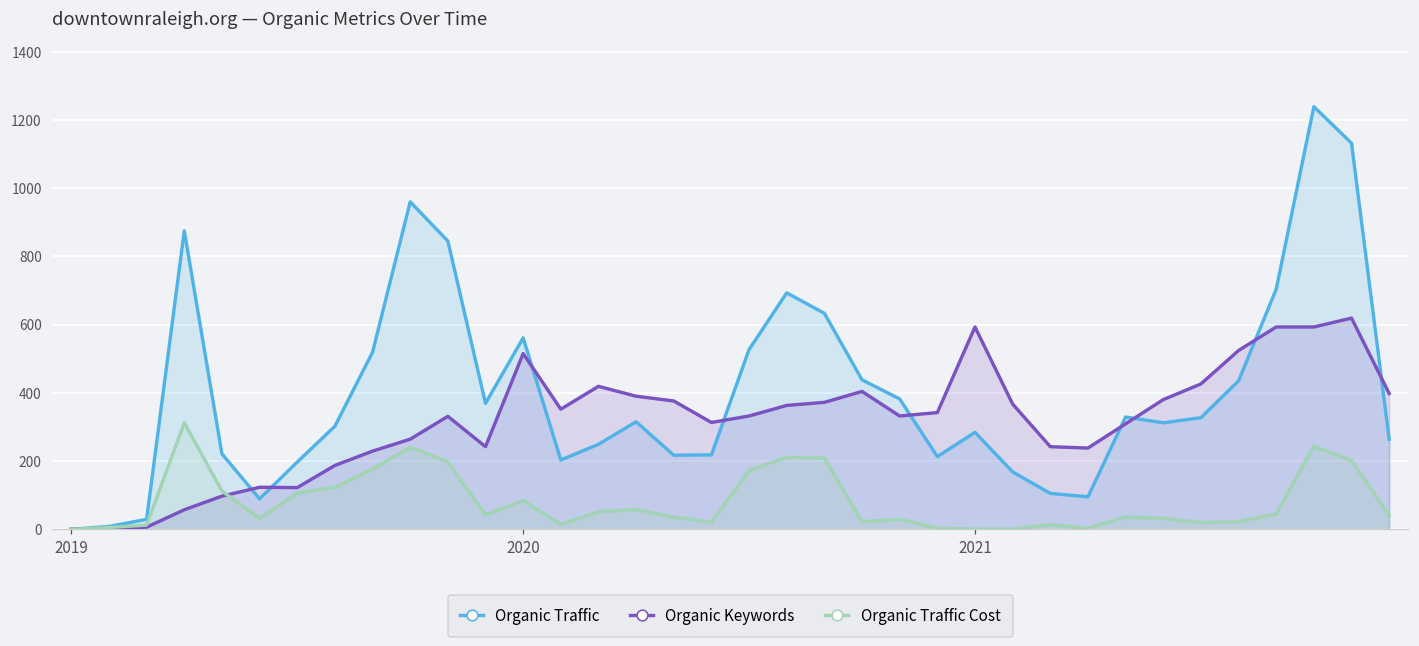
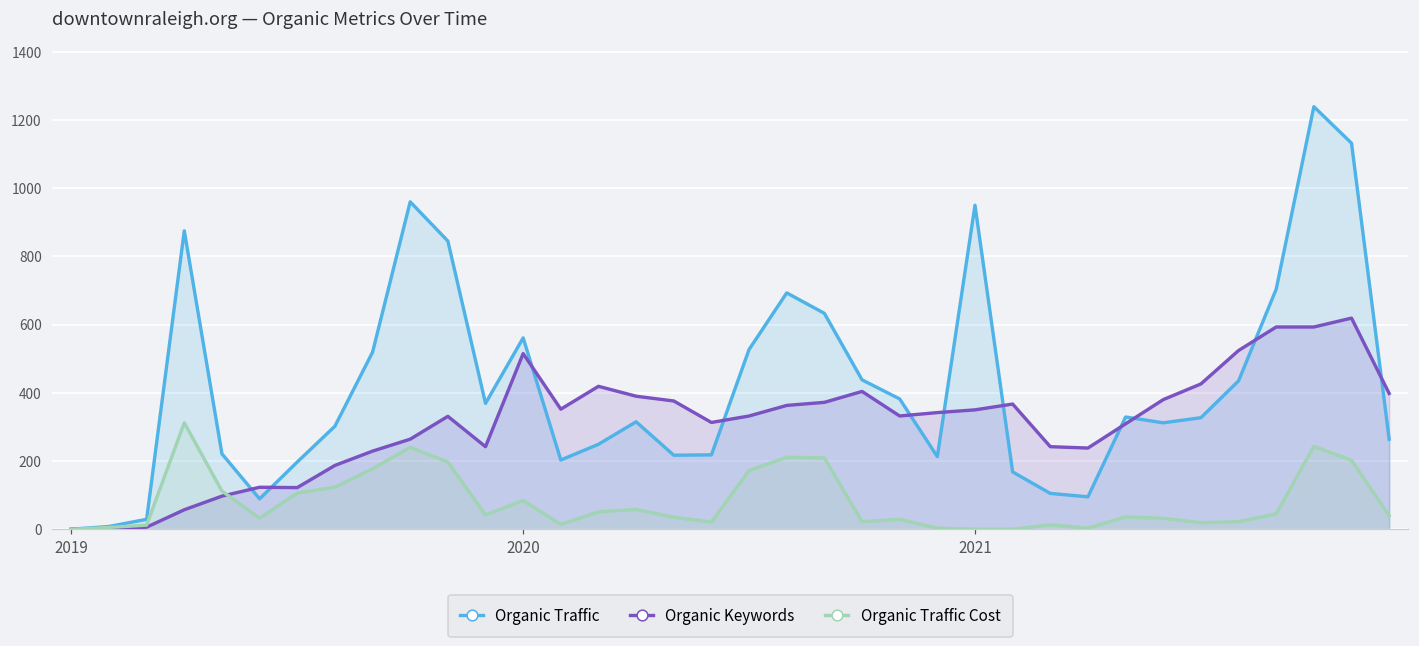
Organic Traffic, 2021: 280 -> 950
Organic Keywords, 2021: 590 -> 350
